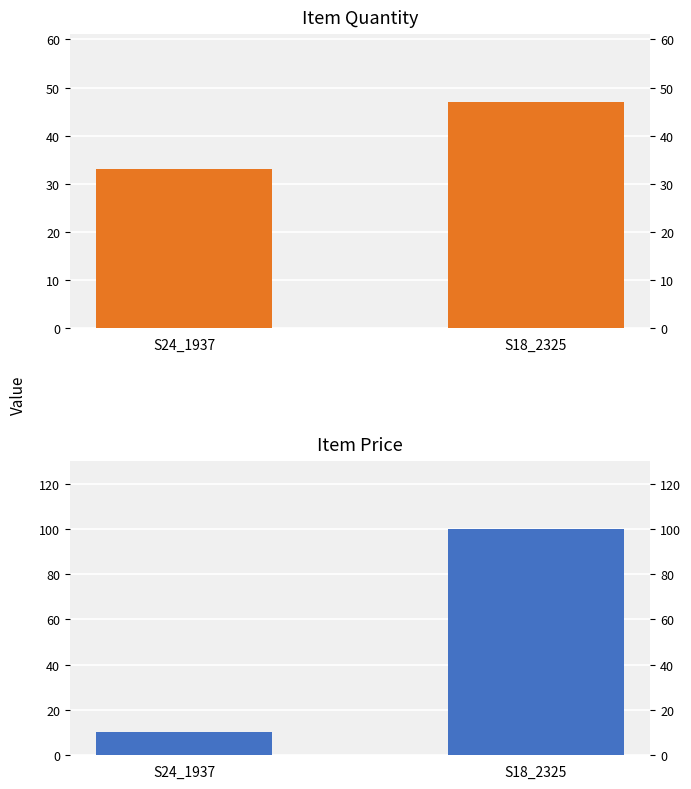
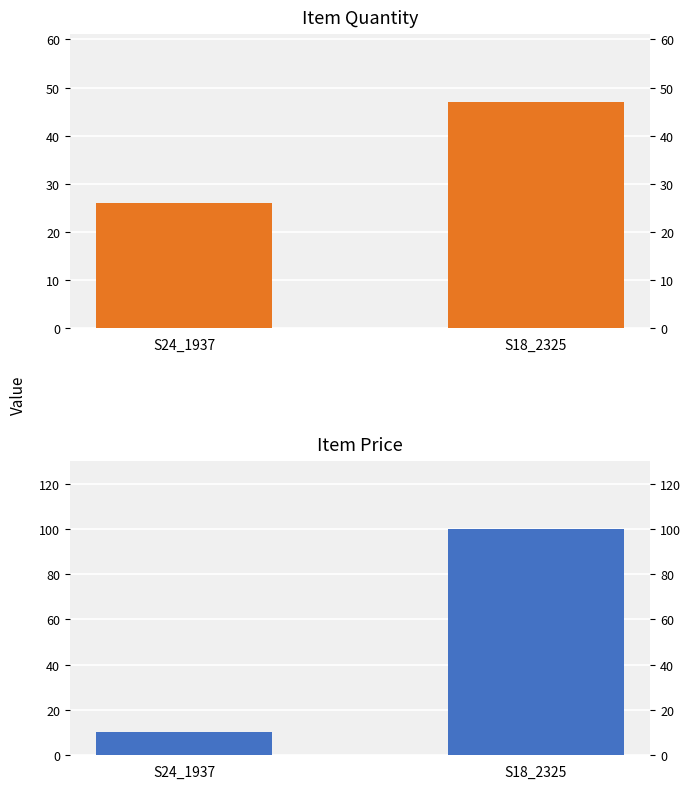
Item Quantity, S24_1937: 33 -> 26
